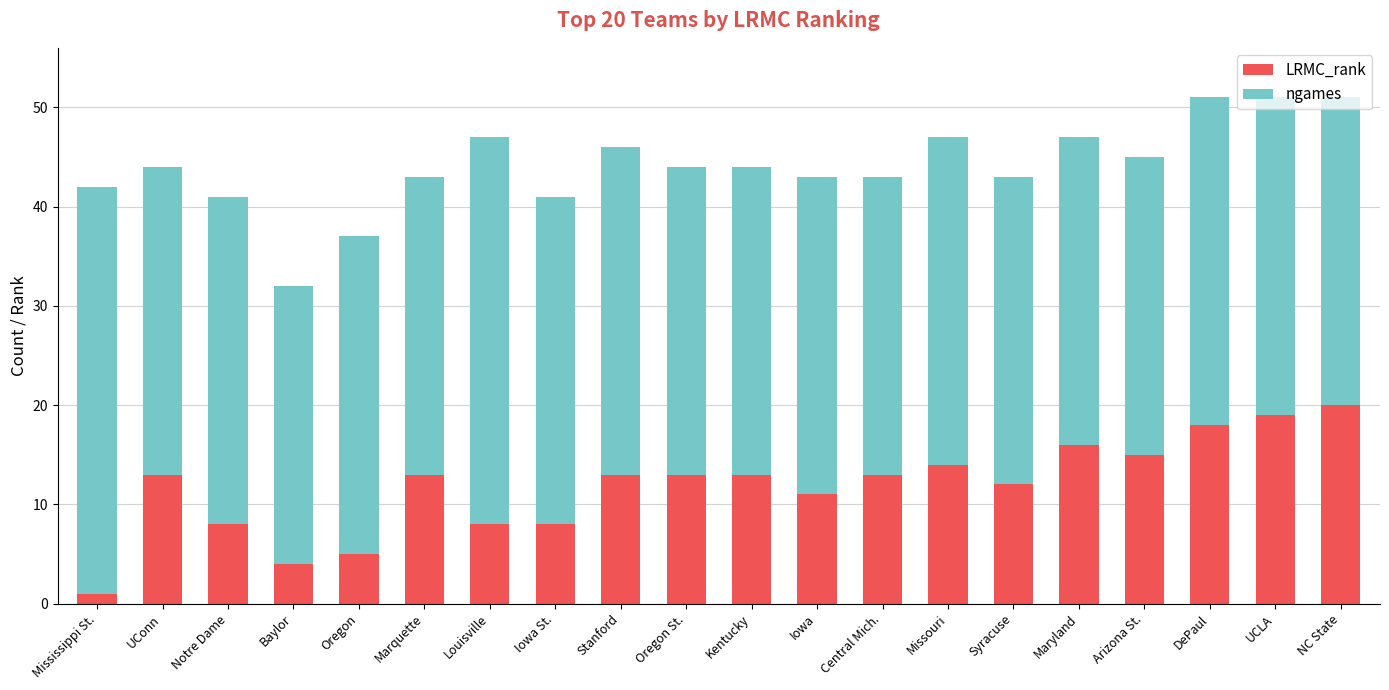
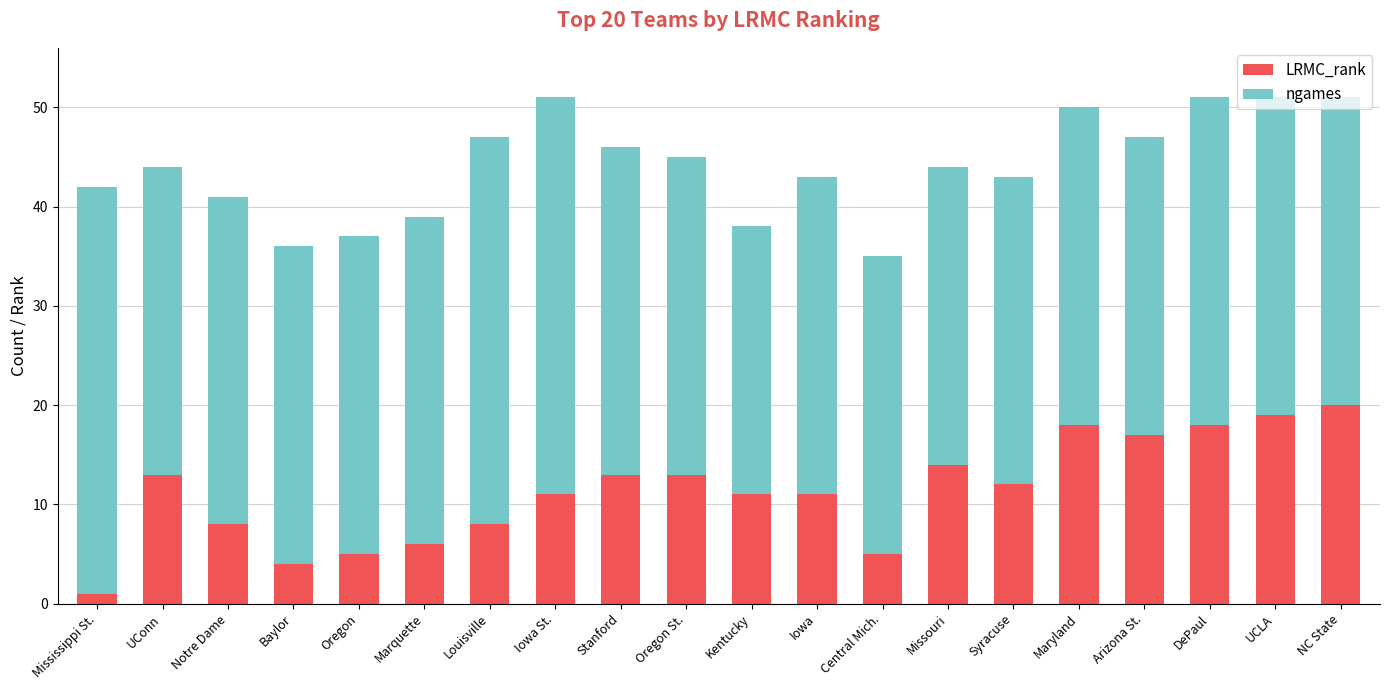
ngames, Baylor: 28 -> 32
LRMC_rank, Marquette: 13 -> 6
ngames, Marquette: 30 -> 33
LRMC_rank, Iowa St.: 8 -> 11
ngames, Iowa St.: 33 -> 40
ngames, Oregon St.: 31 -> 32
LRMC_rank, Kentucky: 13 -> 11
ngames, Kentucky: 31 -> 27
LRMC_rank, Central Mich.: 13 -> 5
ngames, Missouri: 33 -> 30
LRMC_rank, Maryland: 16 -> 18
ngames, Maryland: 31 -> 32
LRMC_rank, Arizona St.: 15 -> 17
